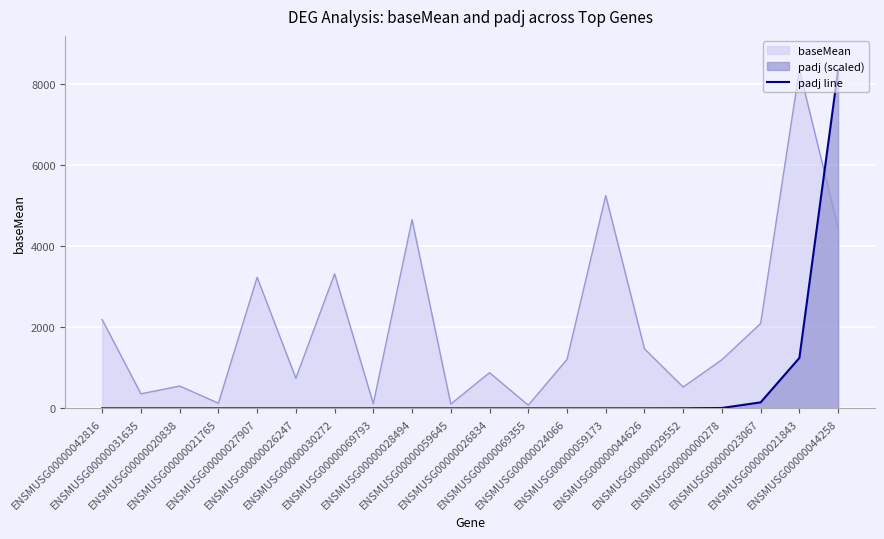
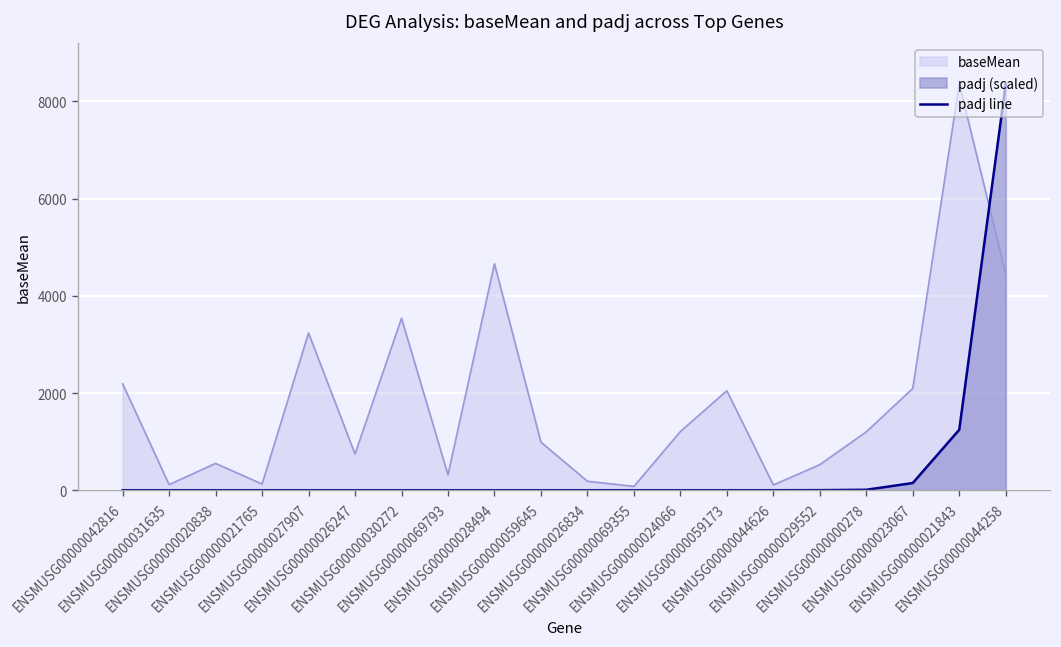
baseMean, ENSMUSG00000031635: 400 -> 100
baseMean, ENSMUSG00000030272: 3300 -> 3500
baseMean, ENSMUSG00000069793: 100 -> 300
baseMean, ENSMUSG00000059645: 100 -> 1000
baseMean, ENSMUSG00000026834: 900 -> 200
baseMean, ENSMUSG00000059173: 5300 -> 2000
baseMean, ENSMUSG00000044626: 1500 -> 100
